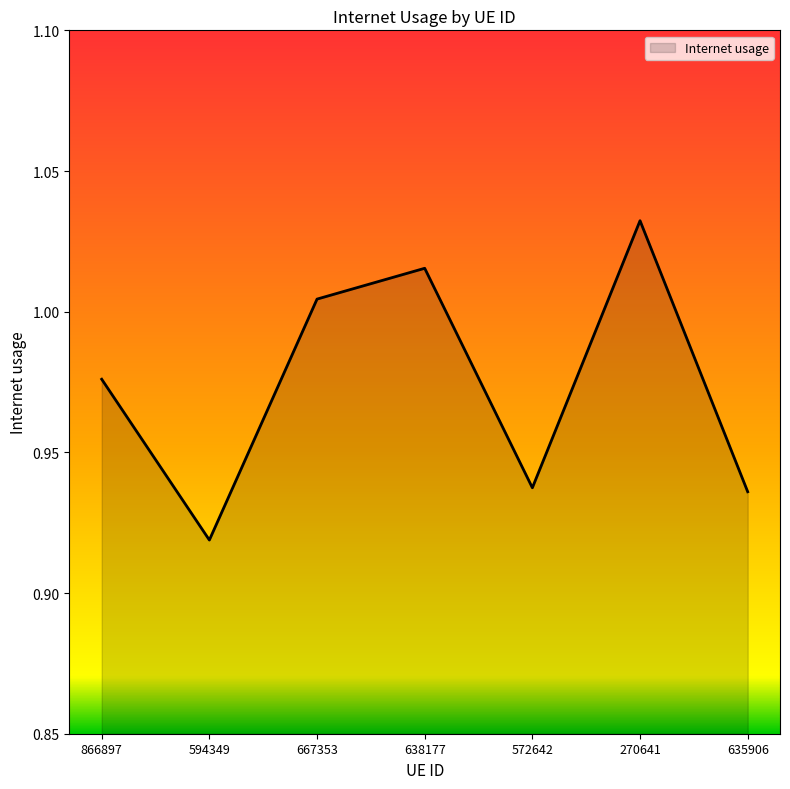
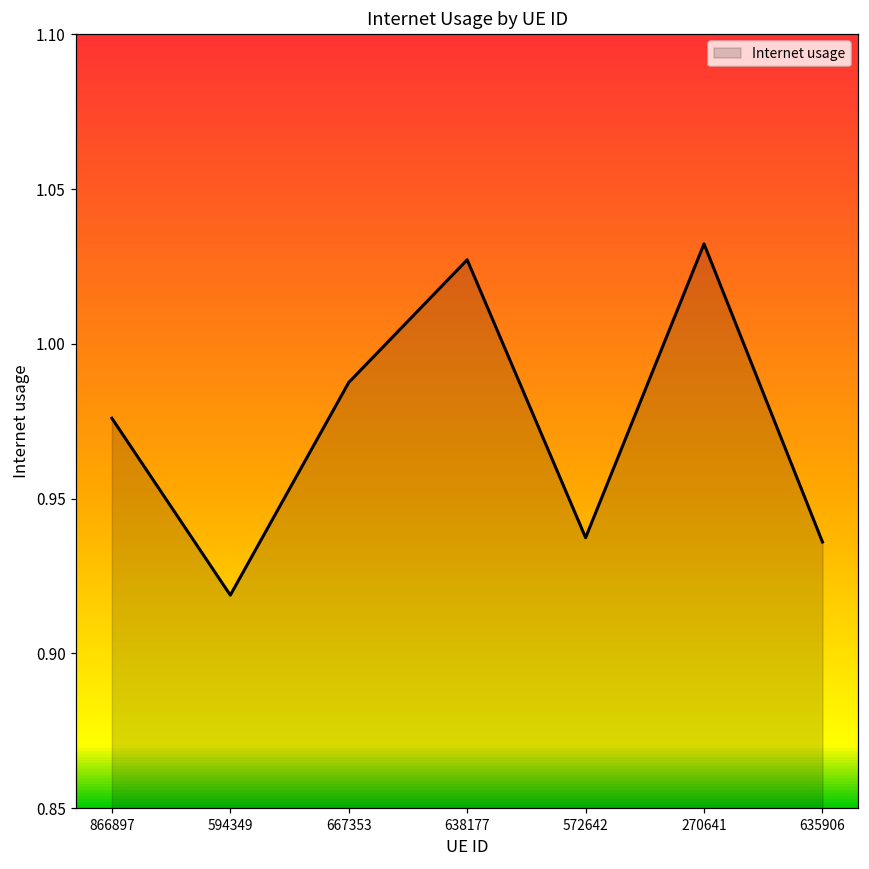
667353: 1.004 -> 0.988
638177: 1.015 -> 1.027
